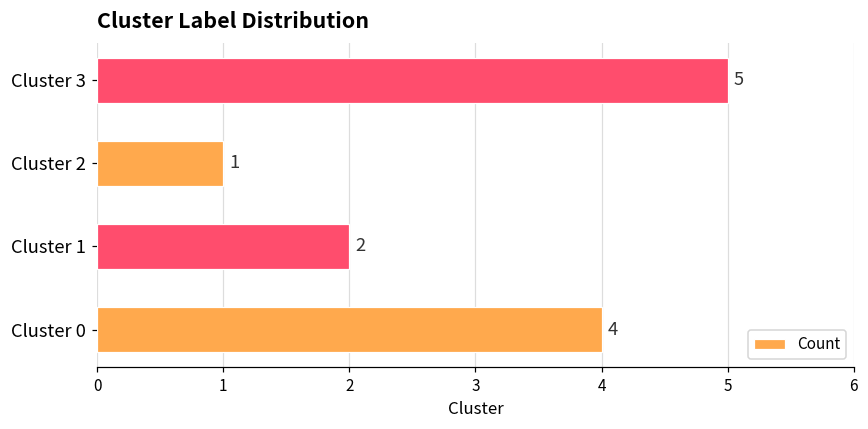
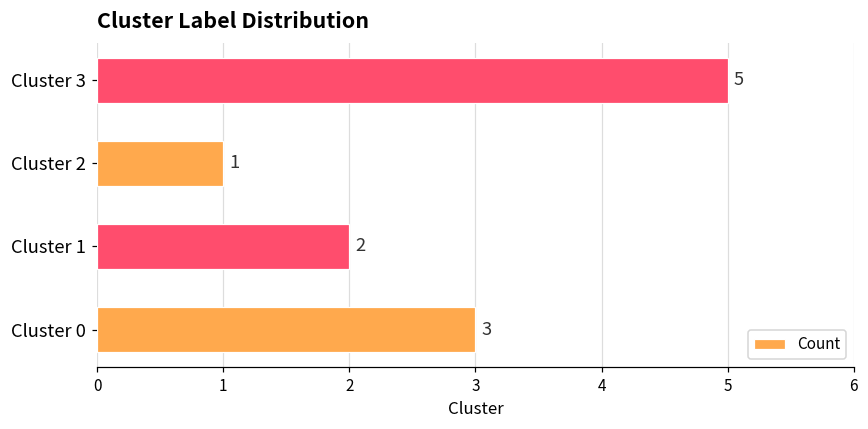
Cluster 0: 4 -> 3
